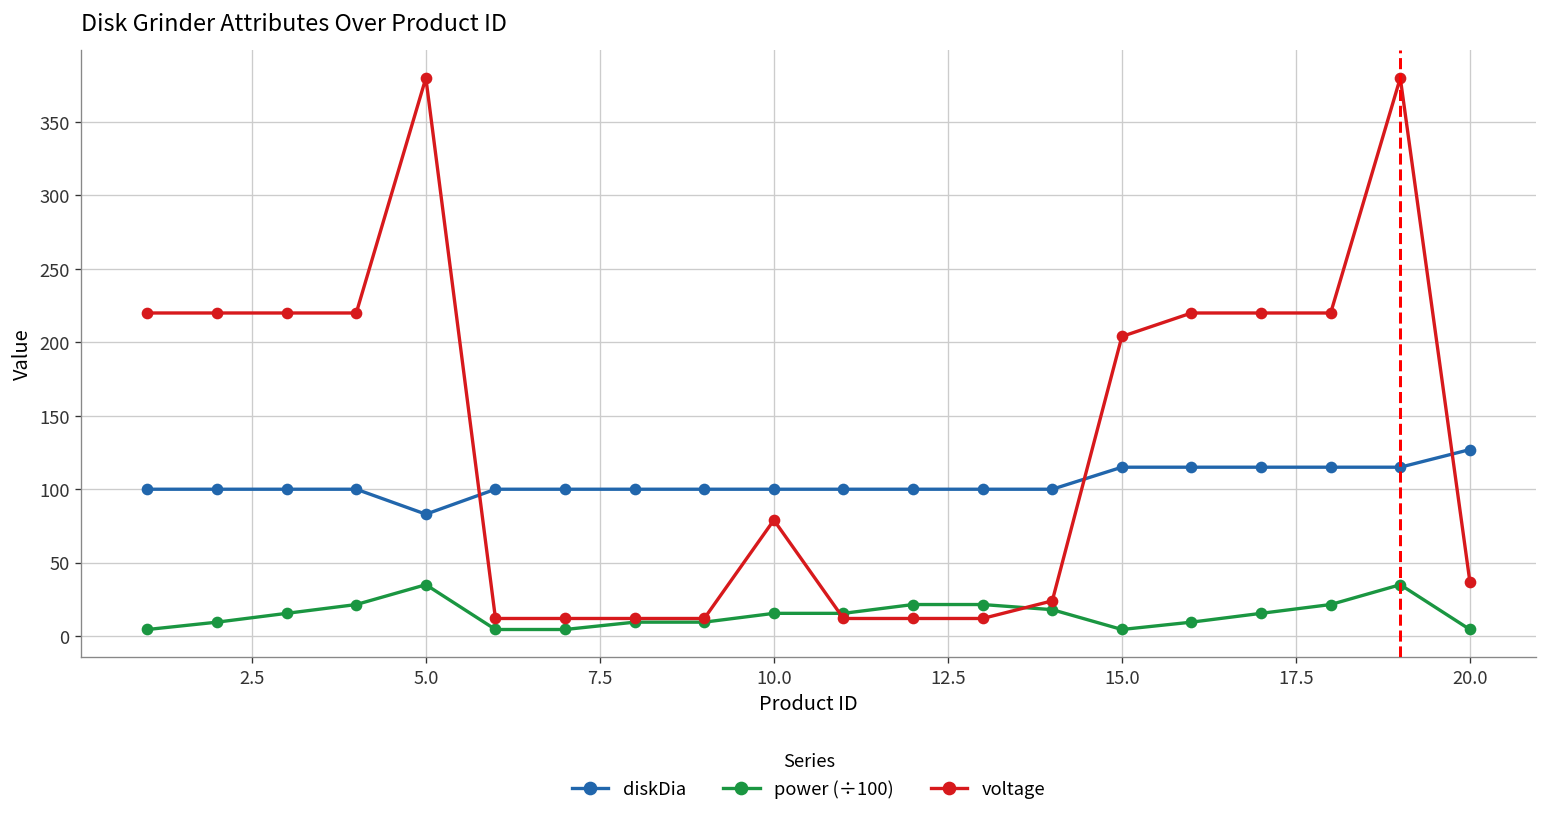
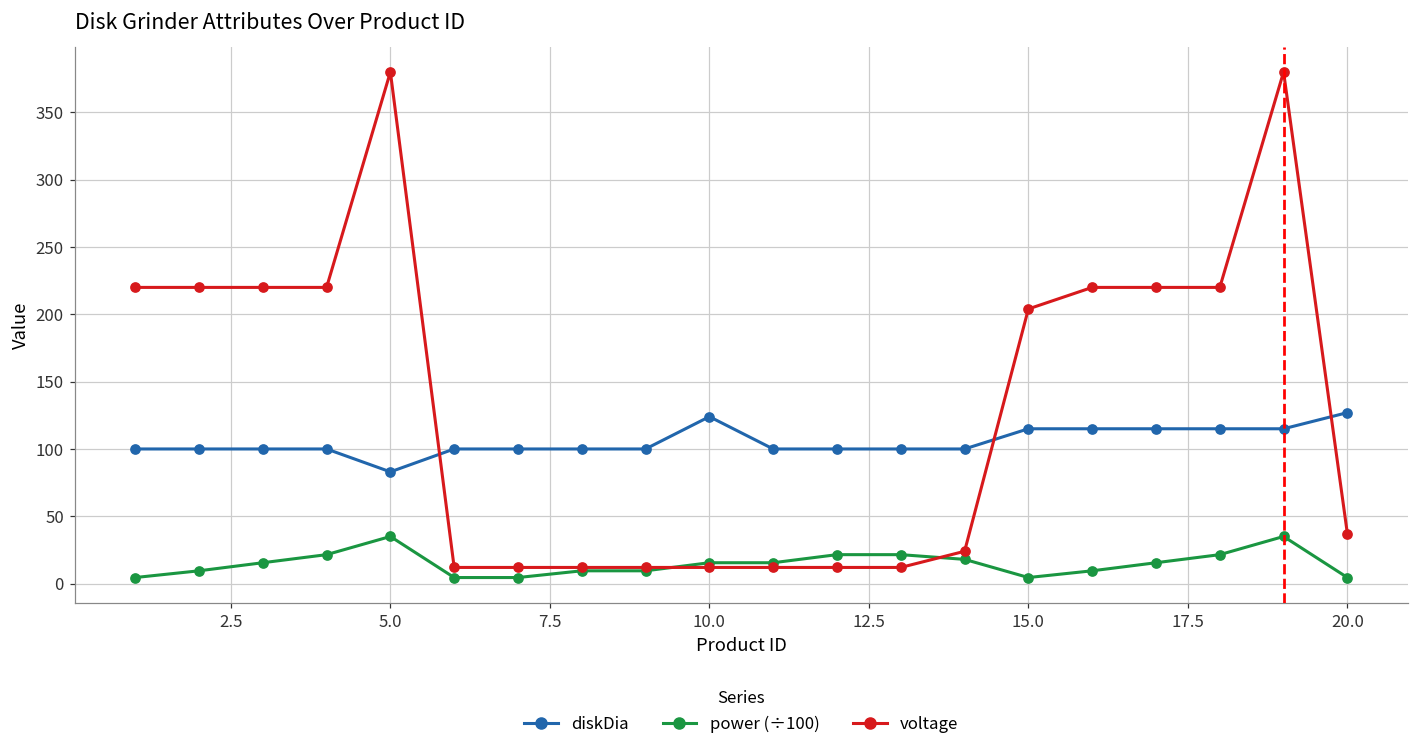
diskDia, 10.0: 100 -> 124
voltage, 10.0: 79 -> 12
